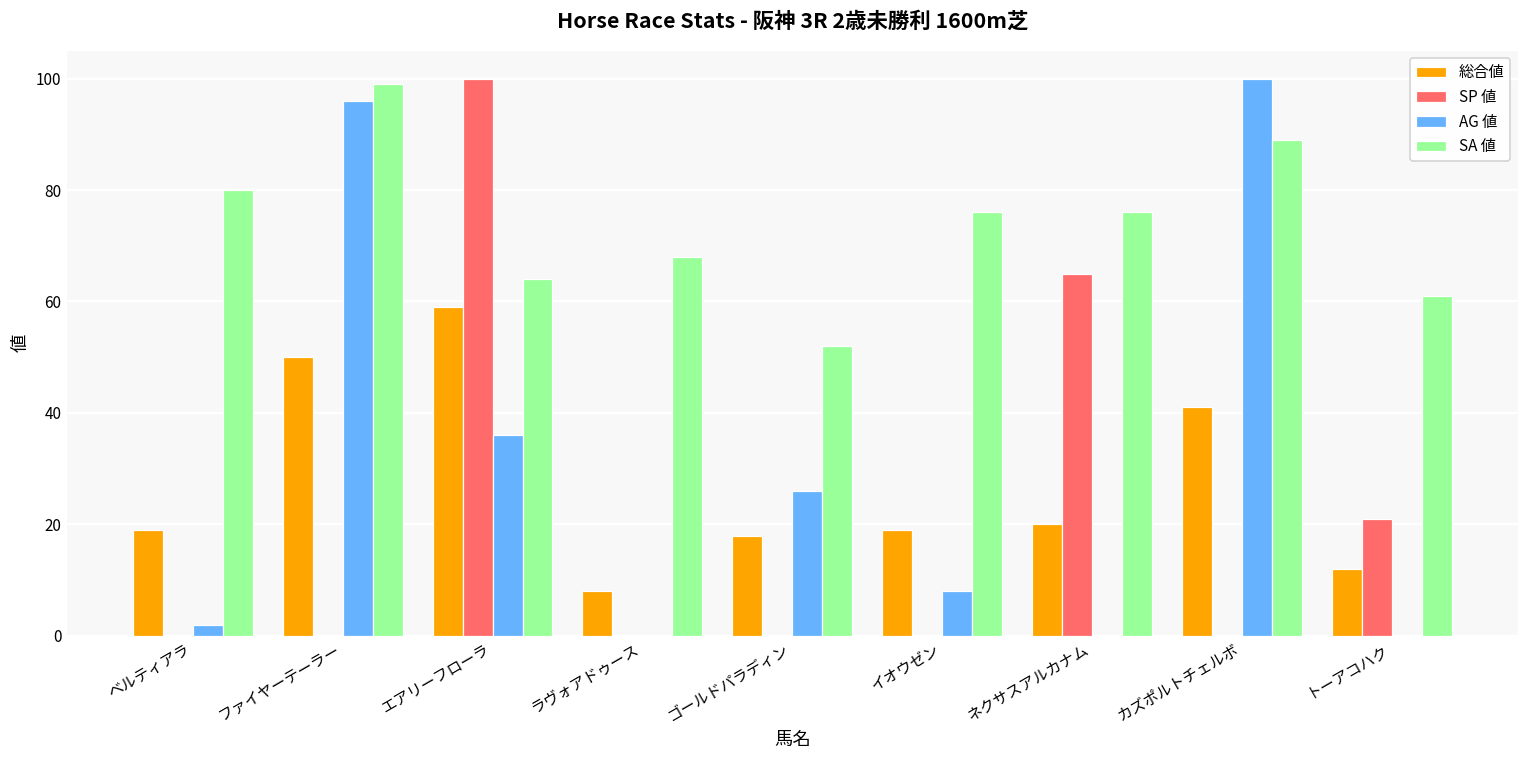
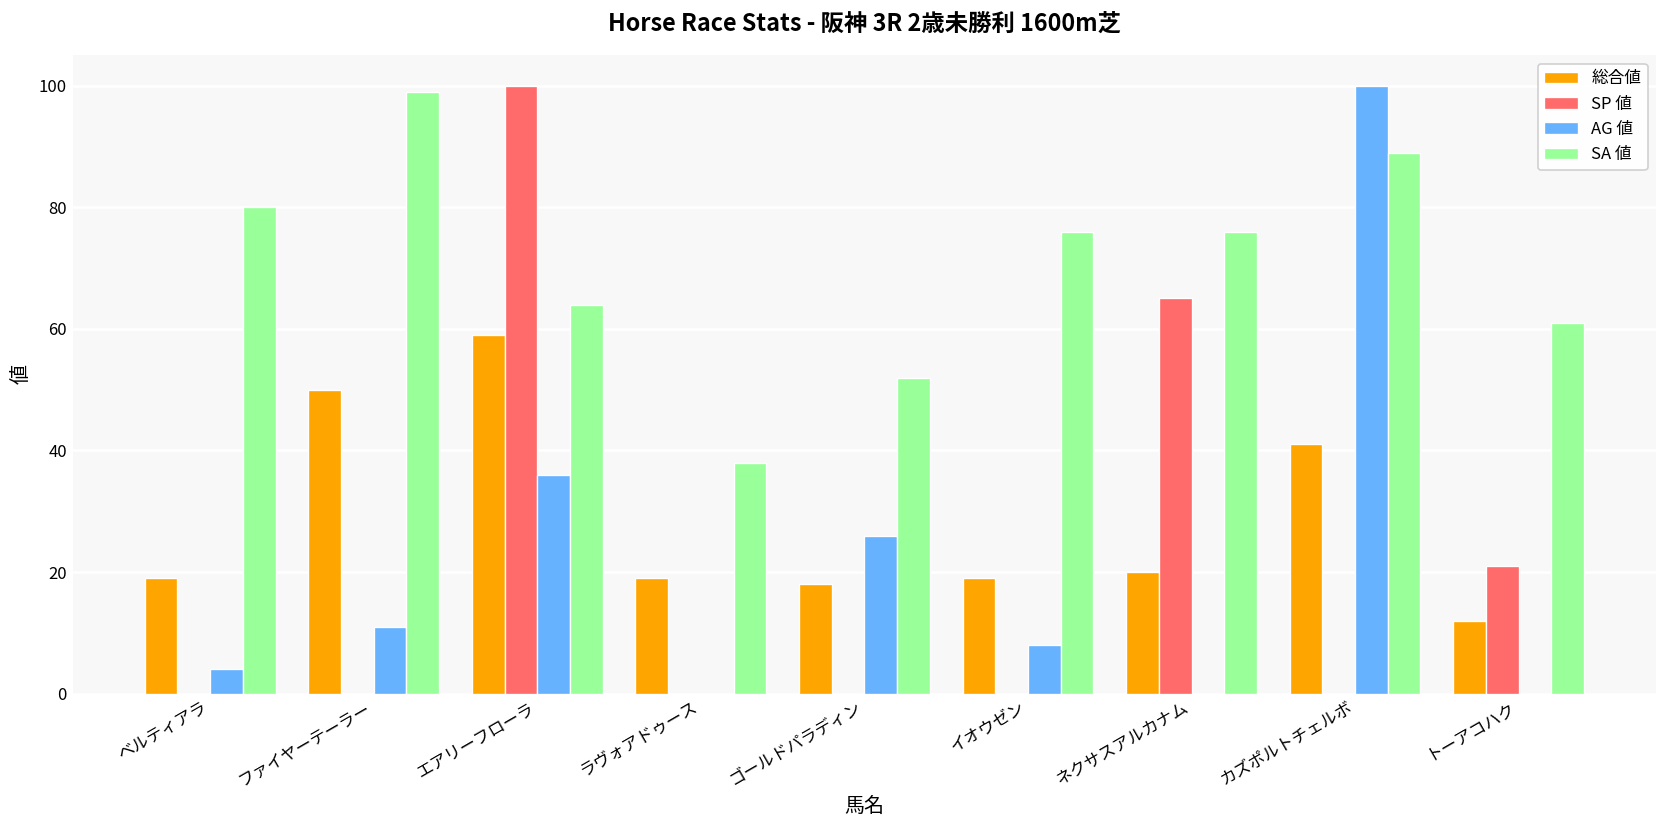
AG 値, ベルティアラ: 2 -> 4
AG 値, ファイヤーテーラー: 96 -> 11
総合値, ラヴォアドゥース: 8 -> 19
SA 値, ラヴォアドゥース: 68 -> 38
